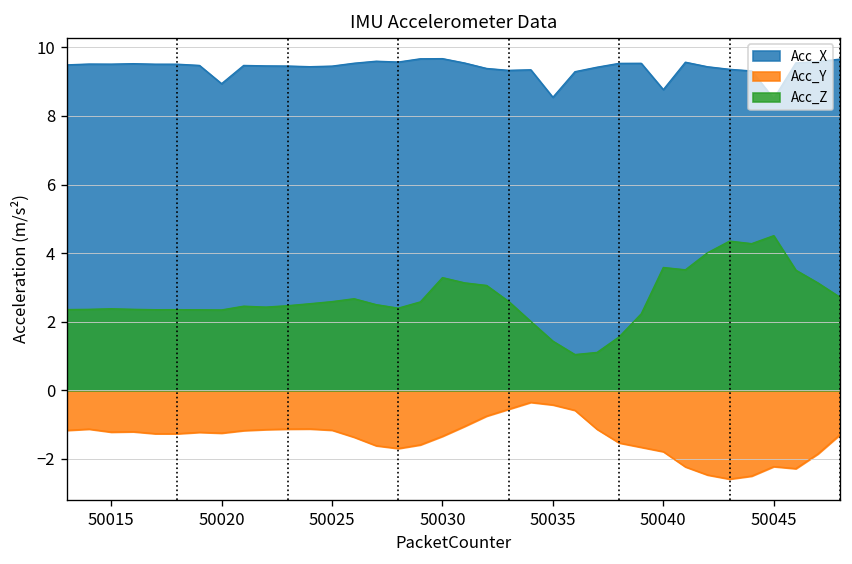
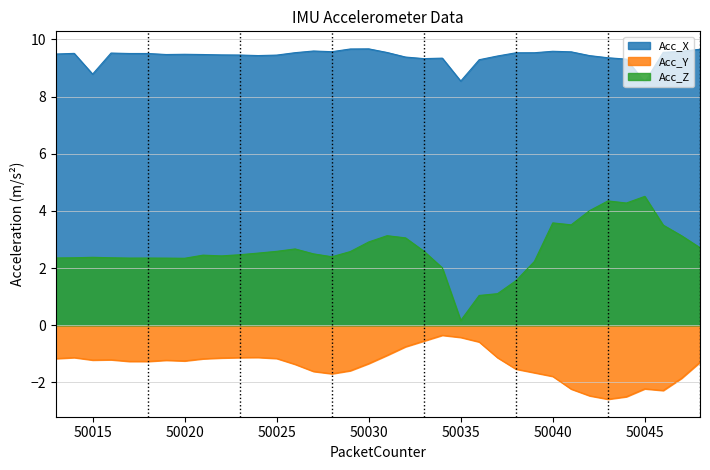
Acc_X, 50015: 9.5 -> 8.8
Acc_X, 50020: 8.9 -> 9.5
Acc_Z, 50030: 3.3 -> 2.9
Acc_Z, 50035: 1.4 -> 0.2
Acc_X, 50040: 8.8 -> 9.6
